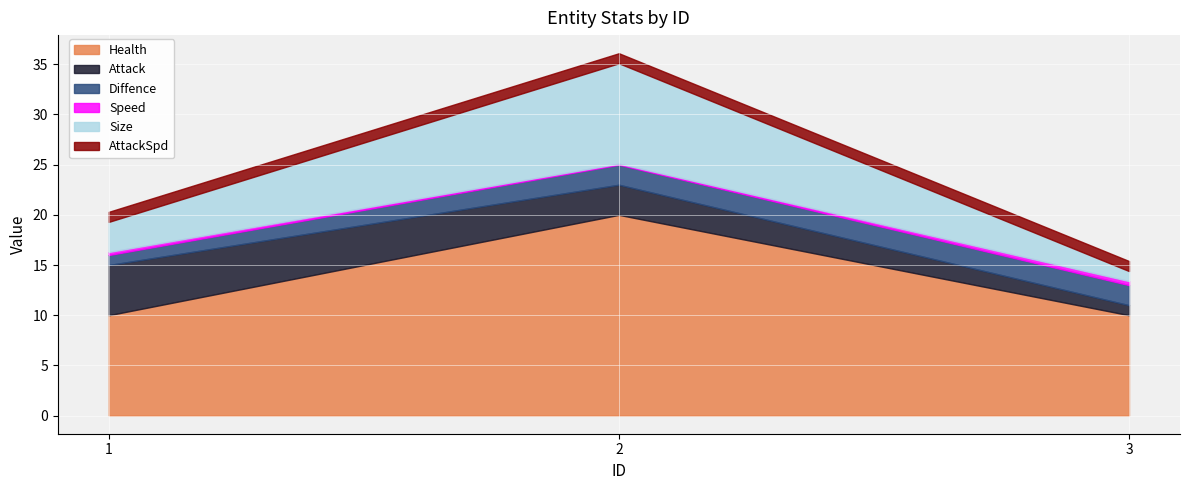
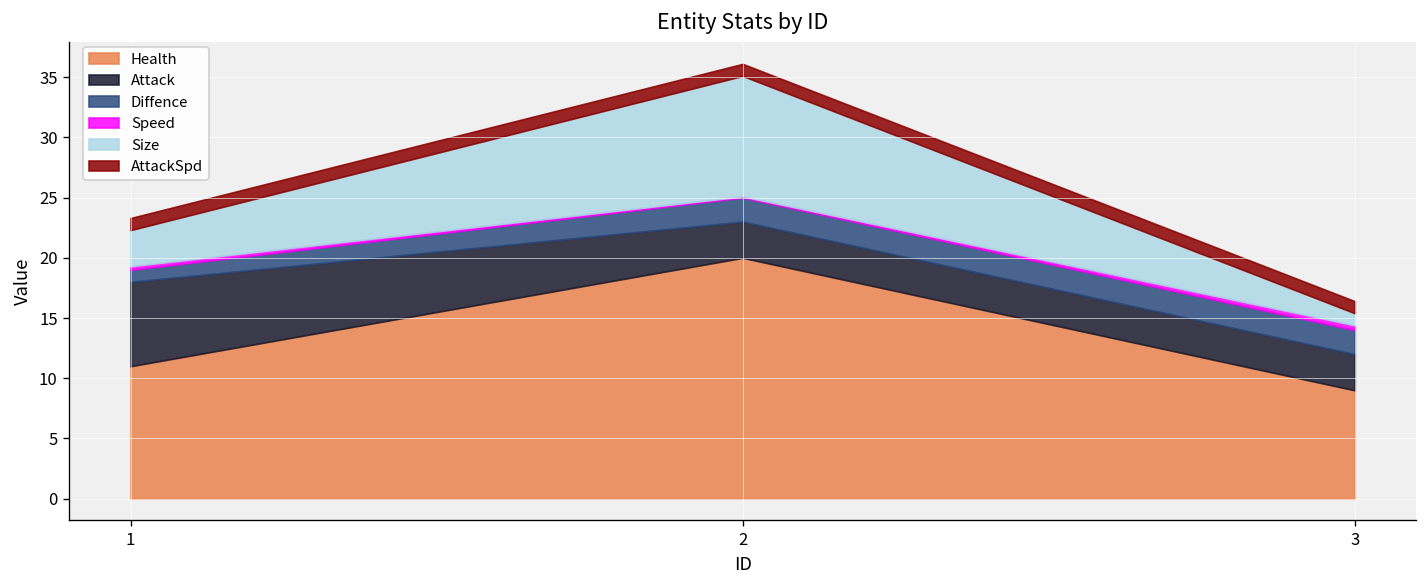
Health, 1: 10 -> 11
Attack, 1: 5 -> 7
Health, 3: 10 -> 9
Attack, 3: 1 -> 3
